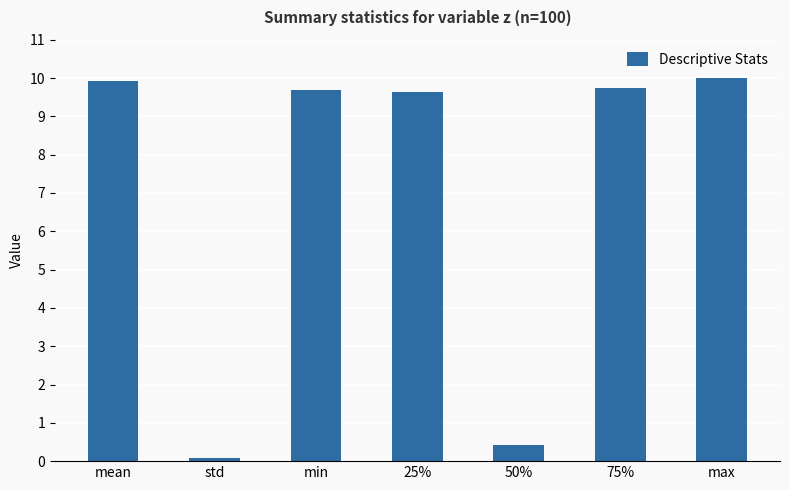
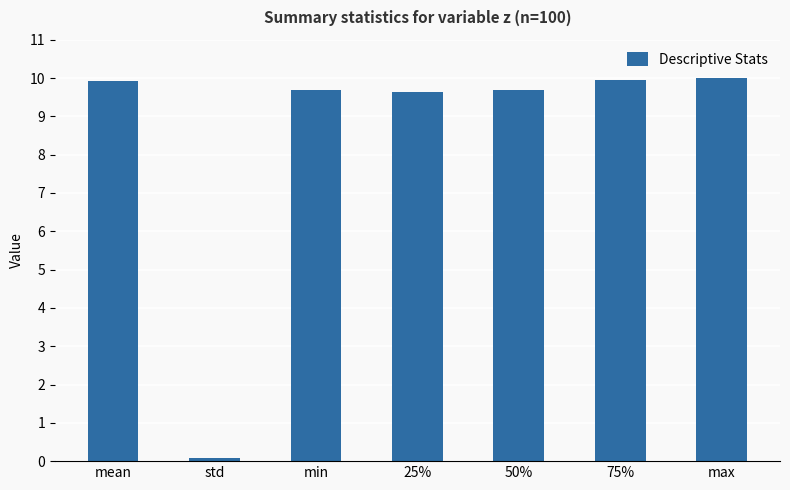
50%: 0.4 -> 9.7
75%: 9.7 -> 10.0
